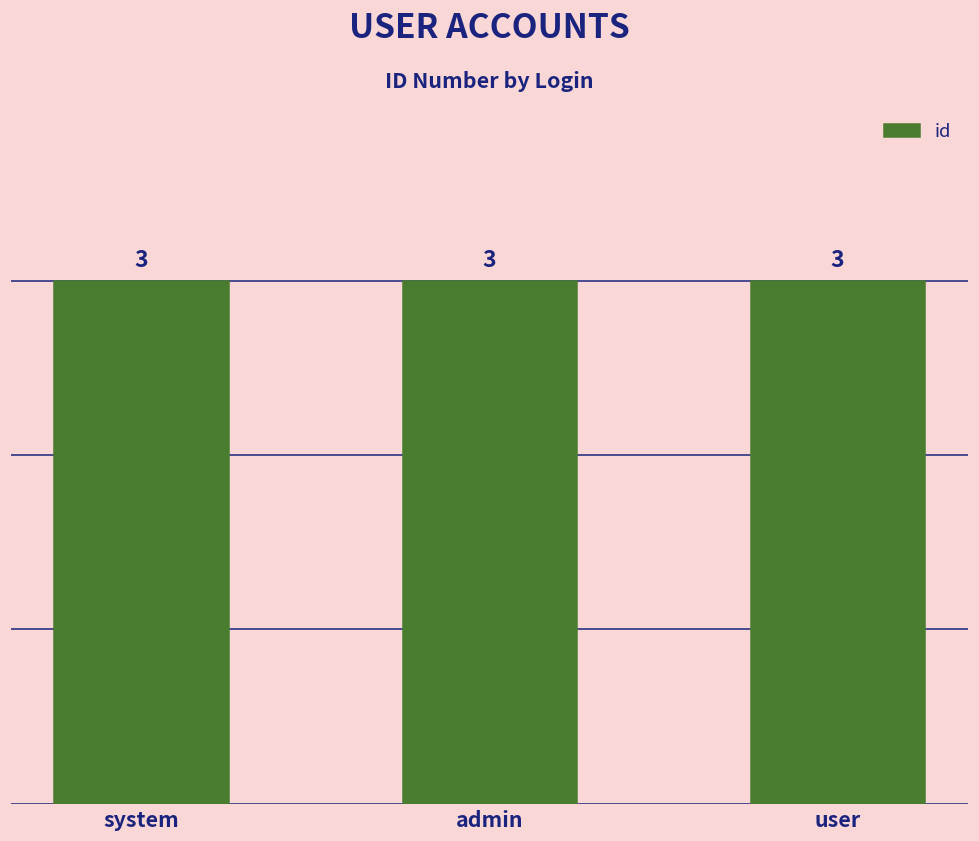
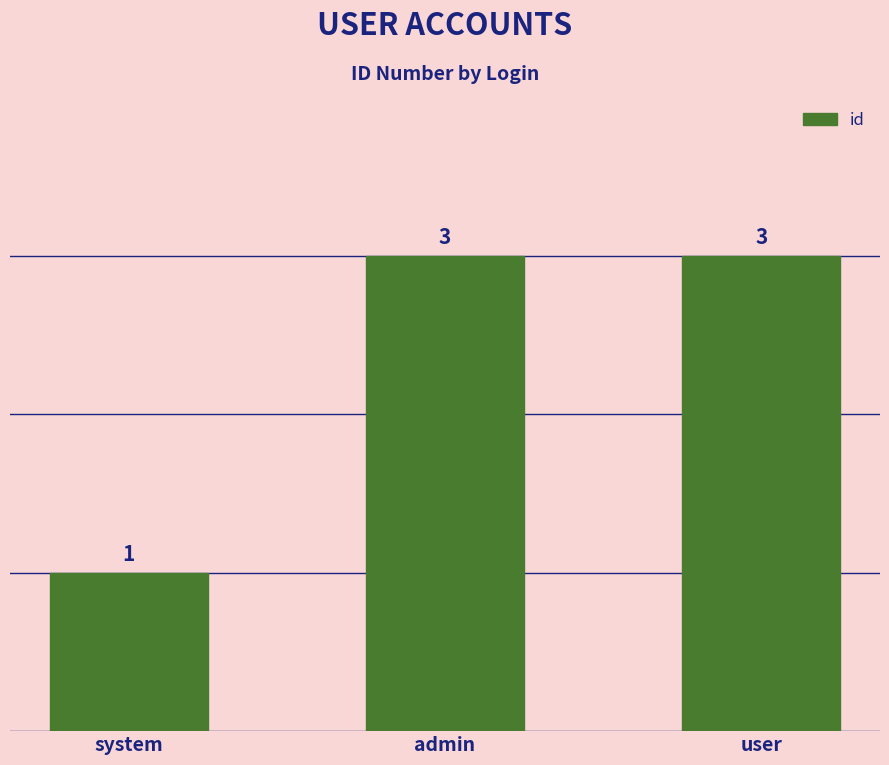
system: 3 -> 1
